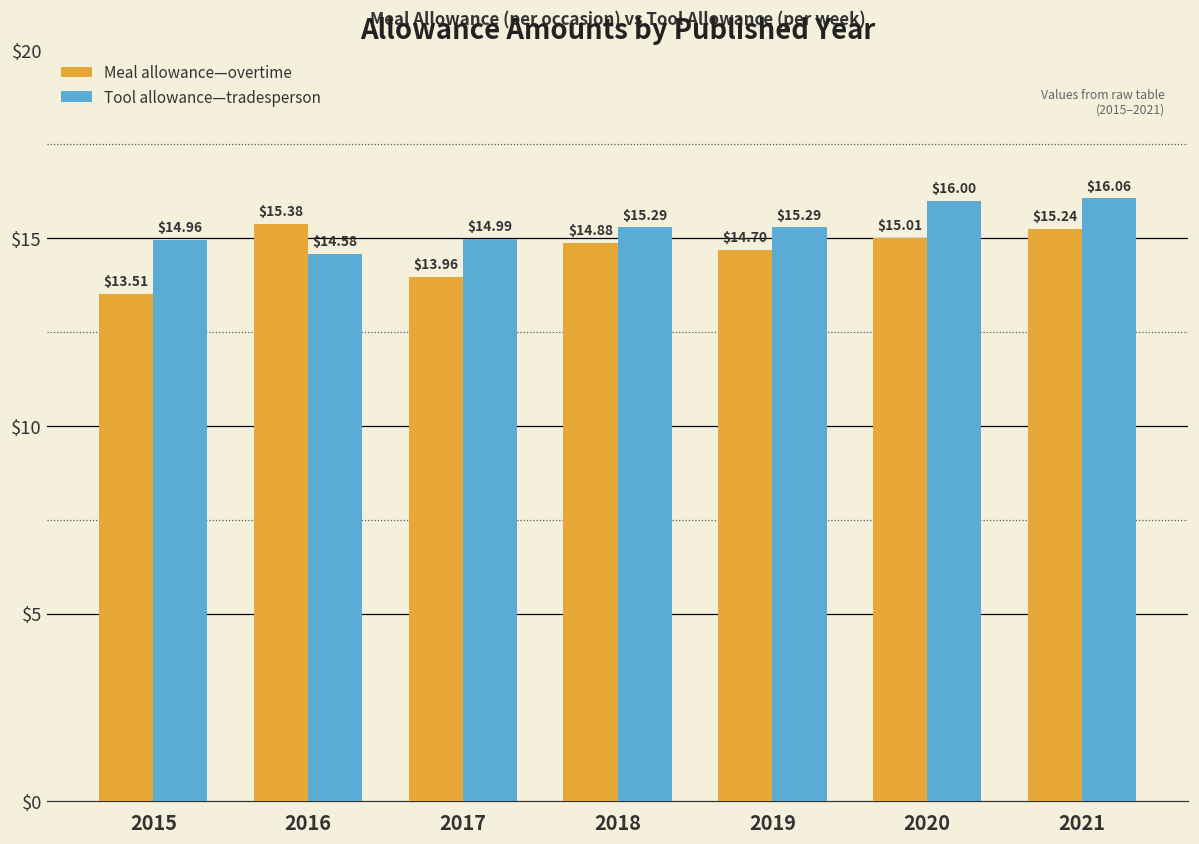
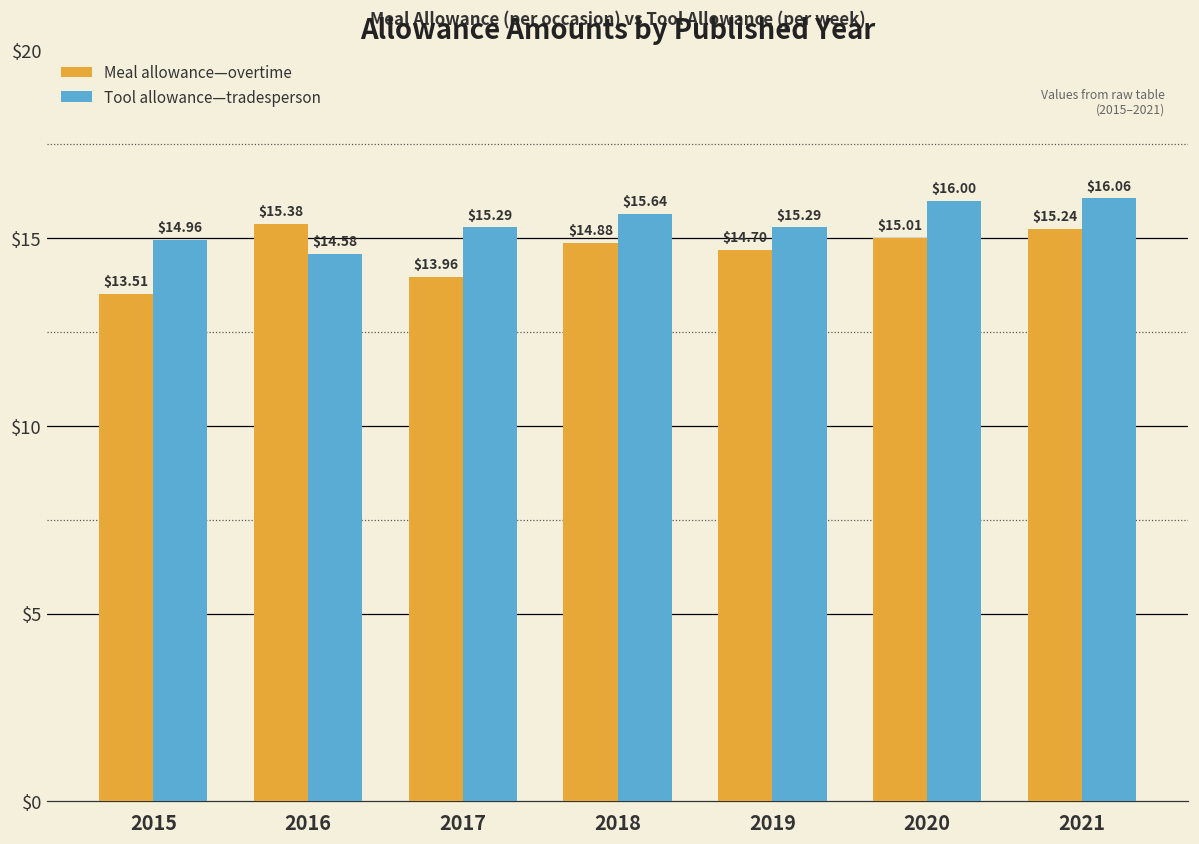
Tool allowance—tradesperson, 2017: $14.99 -> $15.29
Tool allowance—tradesperson, 2018: $15.29 -> $15.64
